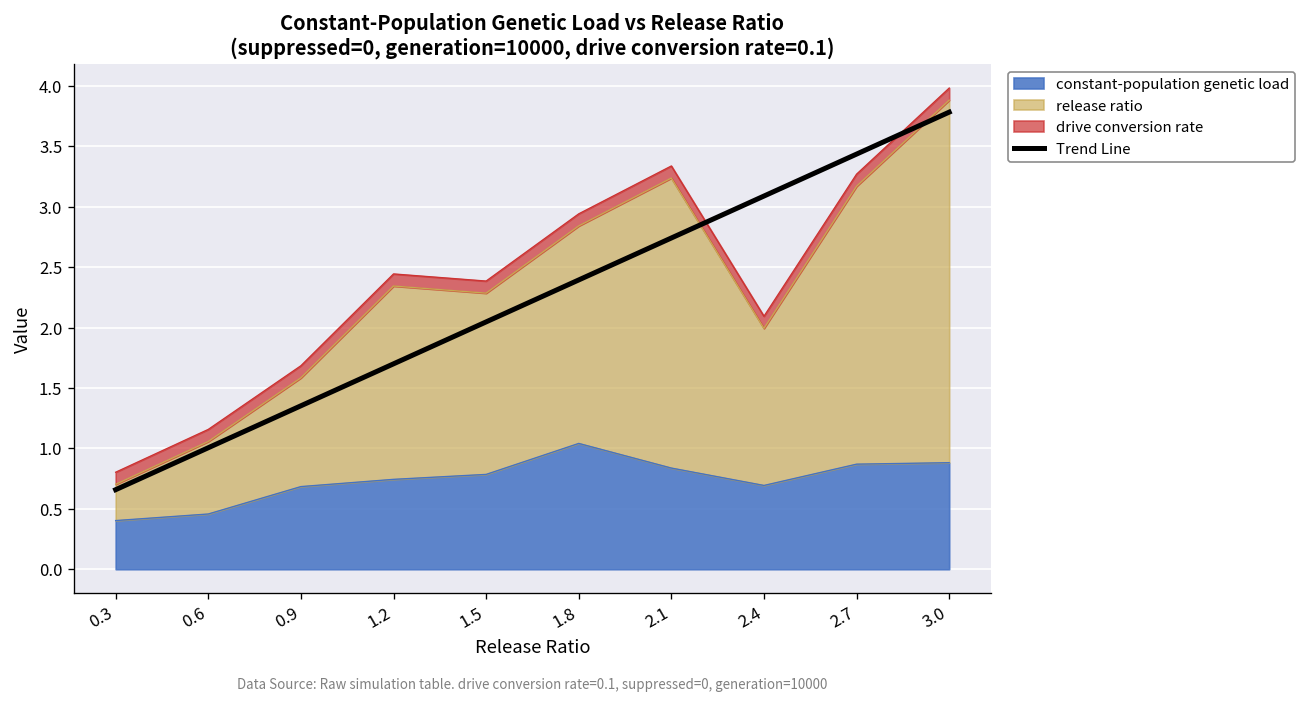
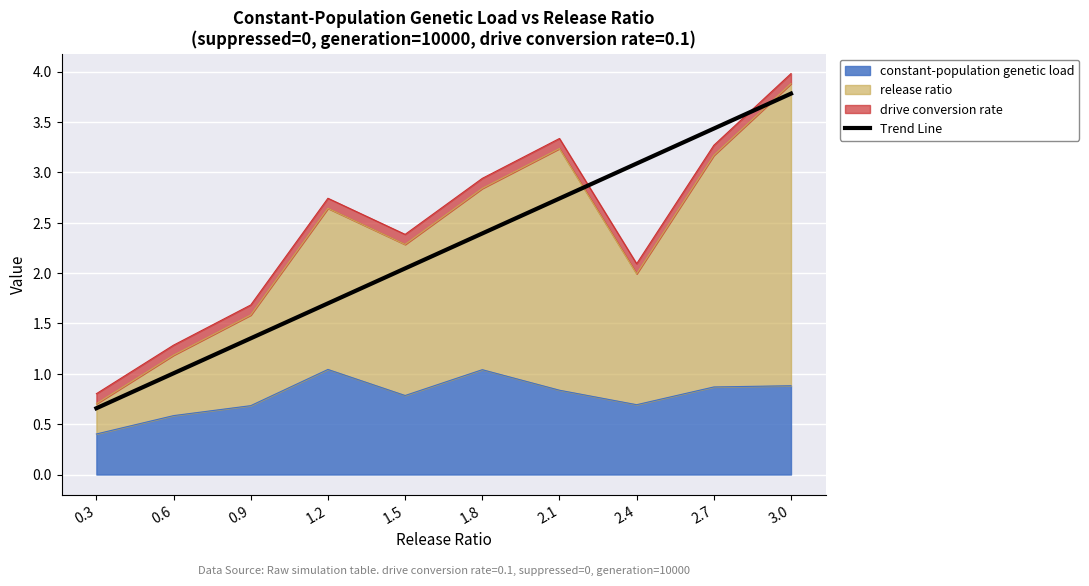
constant-population genetic load, 0.6: 0.46 -> 0.59
constant-population genetic load, 1.2: 0.74 -> 1.04
